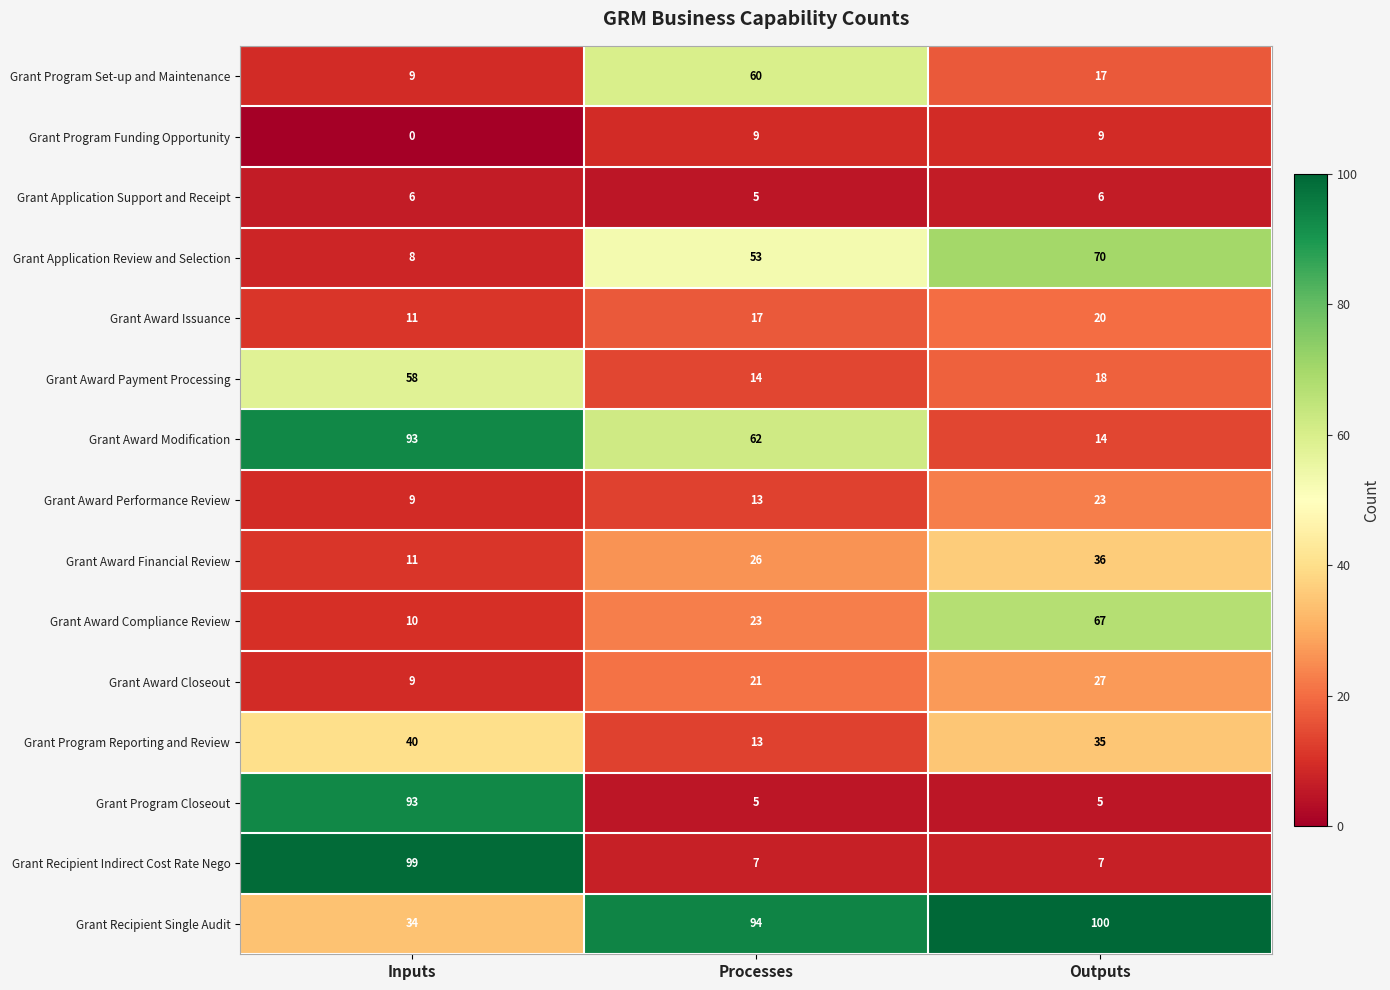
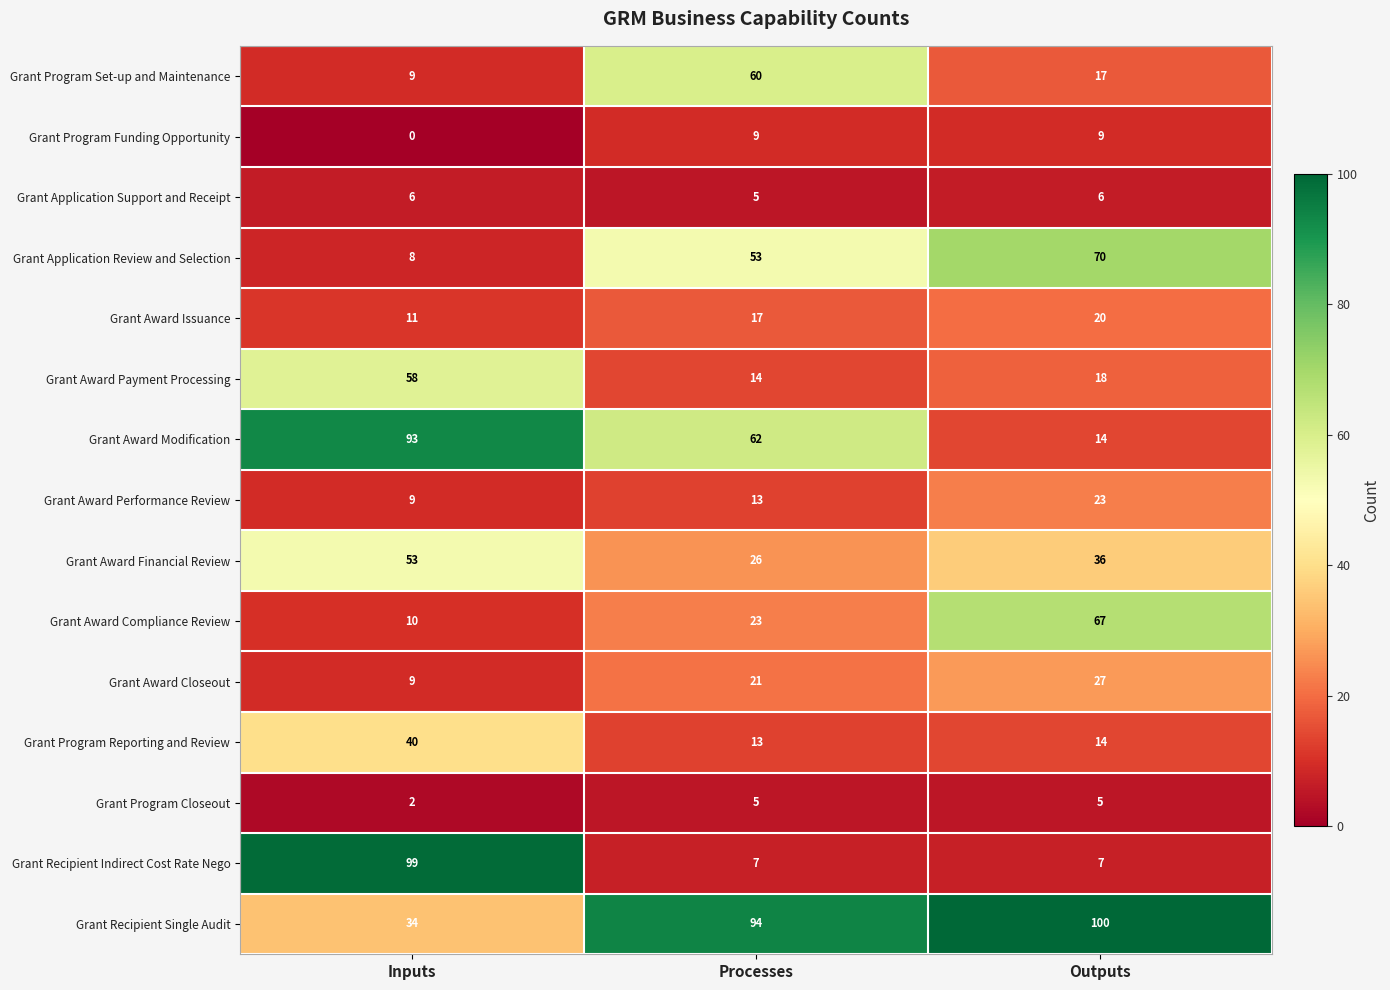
Grant Award Financial Review, Inputs: 11 -> 53
Grant Program Reporting and Review, Outputs: 35 -> 14
Grant Program Closeout, Inputs: 93 -> 2
